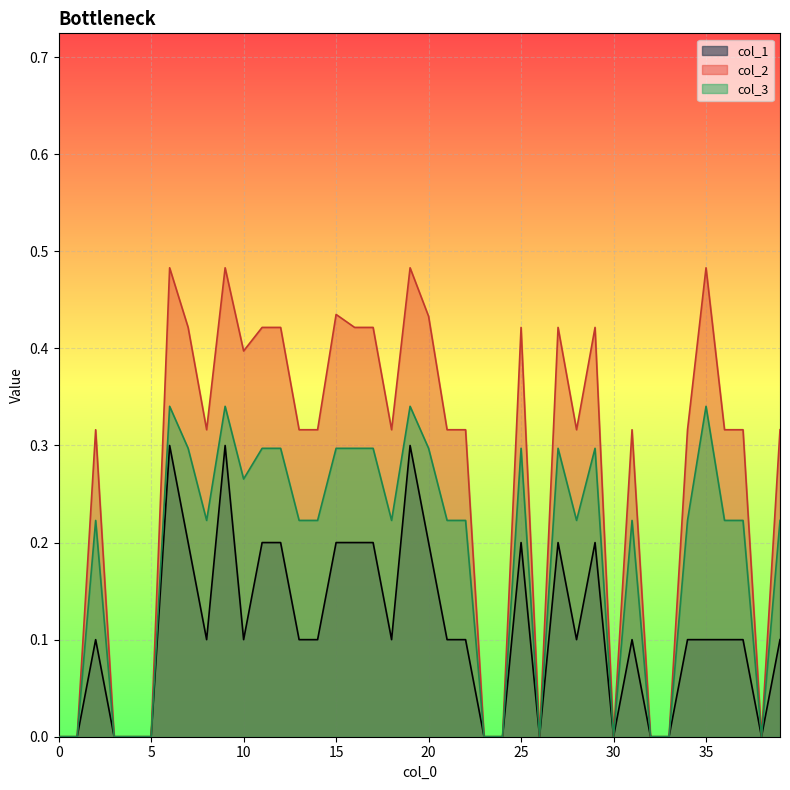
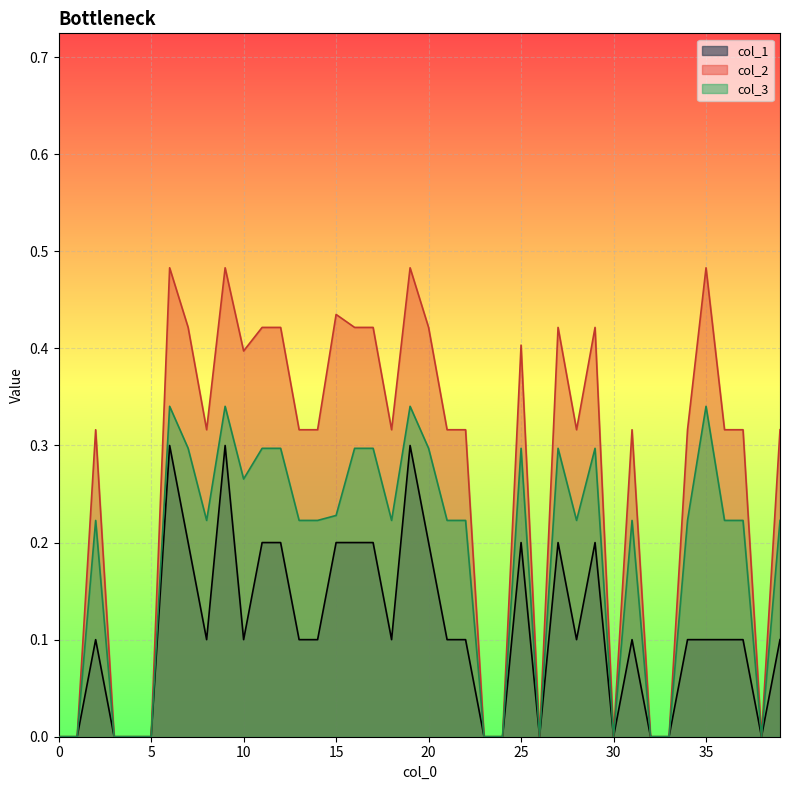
col_3, 15: 0.30 -> 0.23
col_2, 20: 0.43 -> 0.42
col_2, 25: 0.42 -> 0.40
